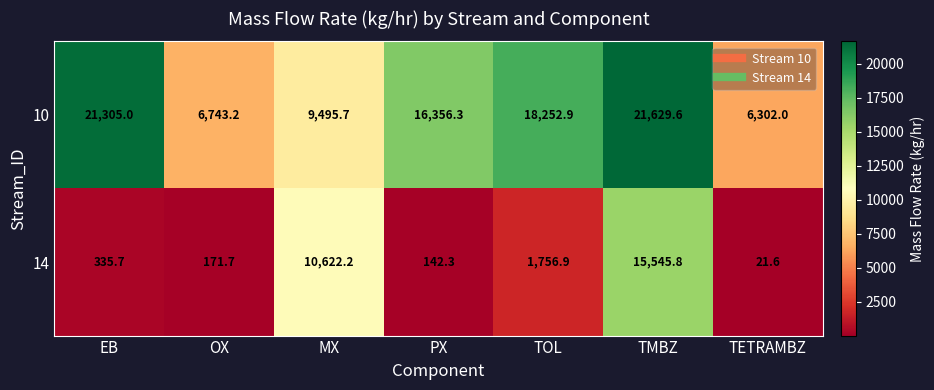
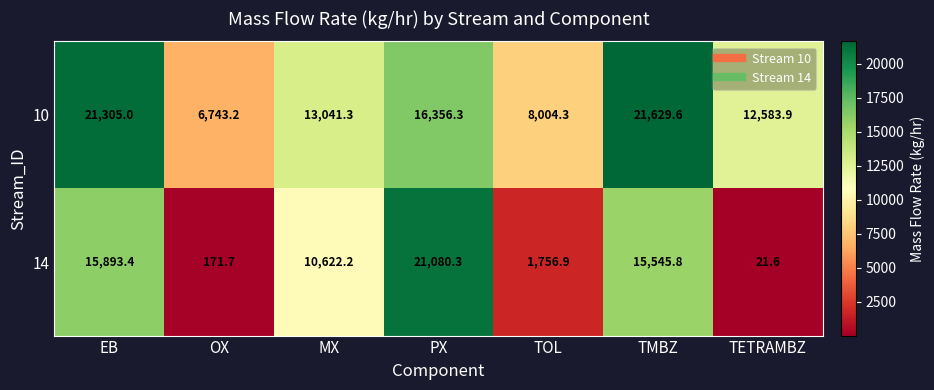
10, MX: 9,495.7 -> 13,041.3
10, TOL: 18,252.9 -> 8,004.3
10, TETRAMBZ: 6,302.0 -> 12,583.9
14, EB: 335.7 -> 15,893.4
14, PX: 142.3 -> 21,080.3
